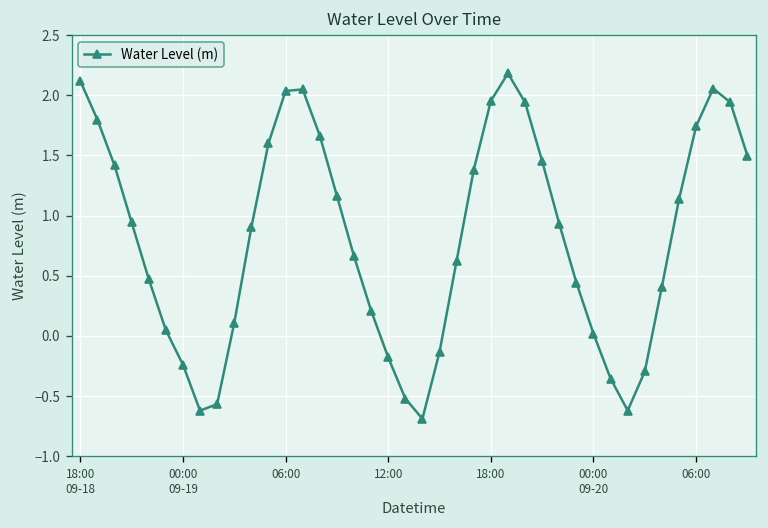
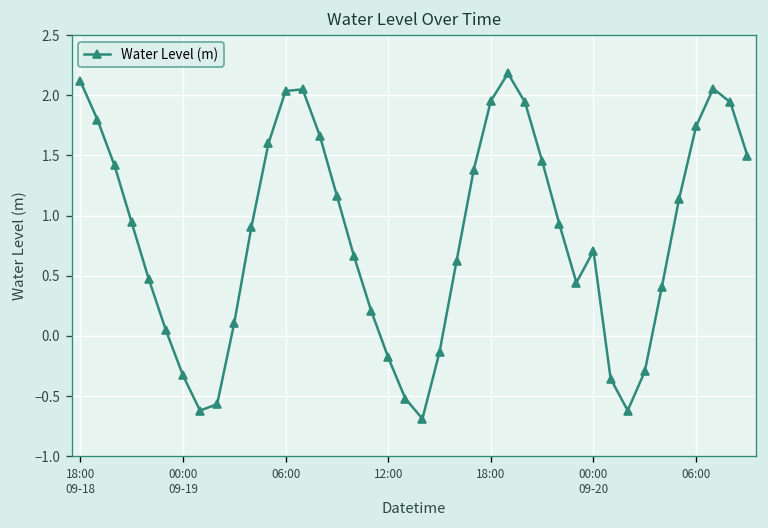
00:00 09-19: -0.24 -> -0.33
00:00 09-20: 0.02 -> 0.71
